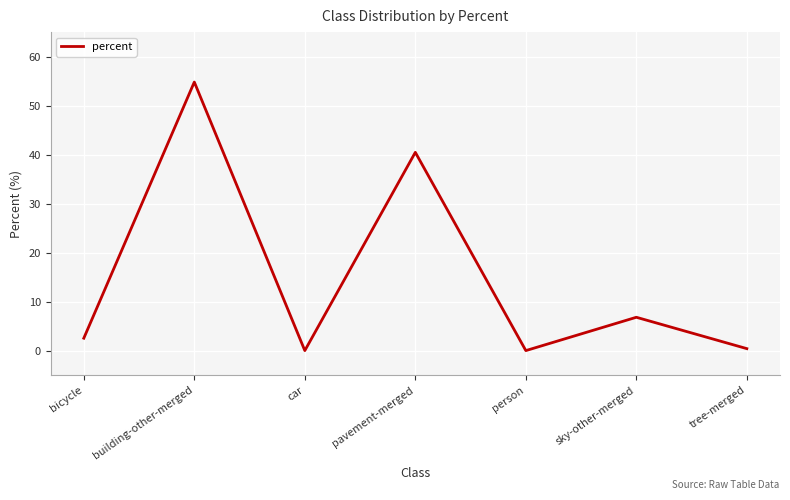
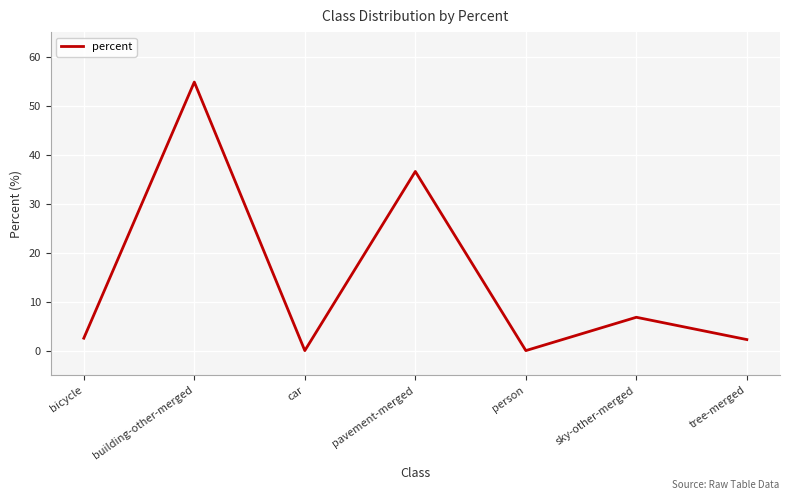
pavement-merged: 40 -> 37
tree-merged: 0 -> 2
